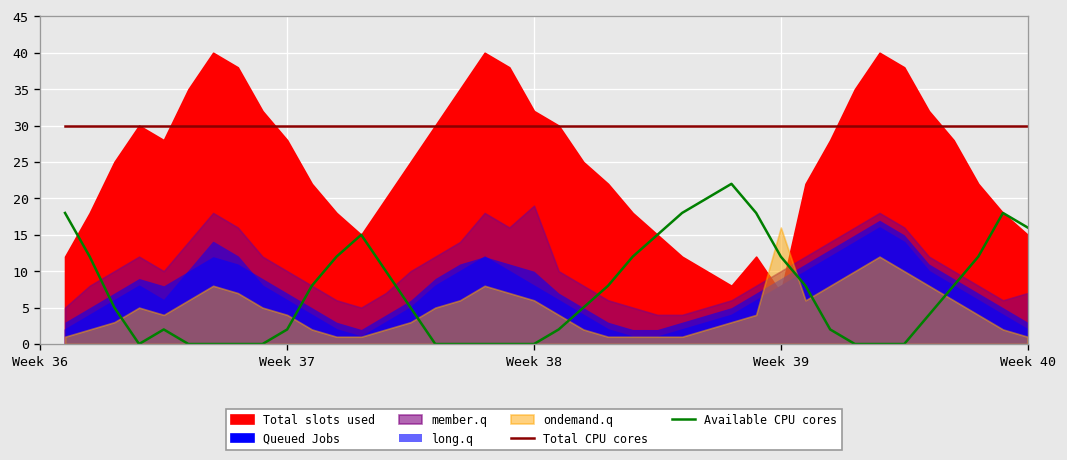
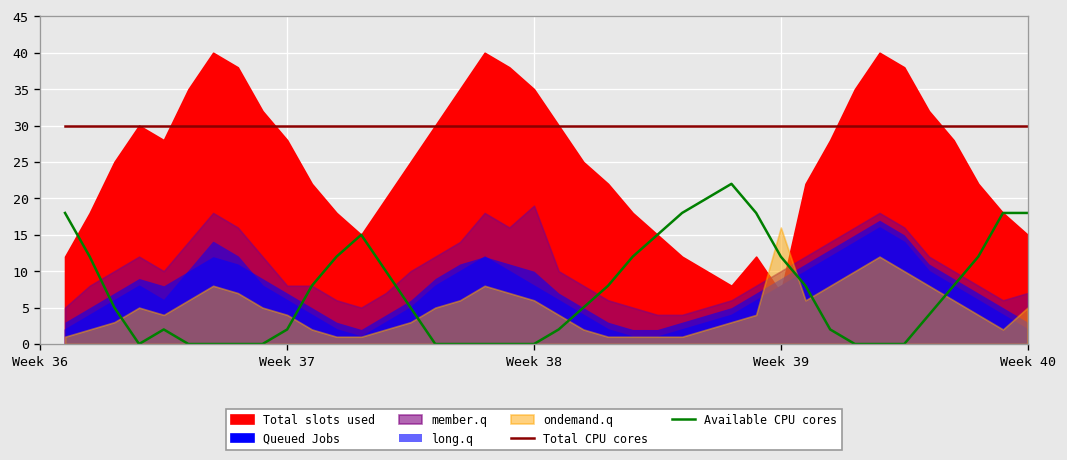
member.q, Week 37: 10 -> 8
Total slots used, Week 38: 32 -> 35
Available CPU cores, Week 40: 16 -> 18
ondemand.q, Week 40: 1 -> 5
